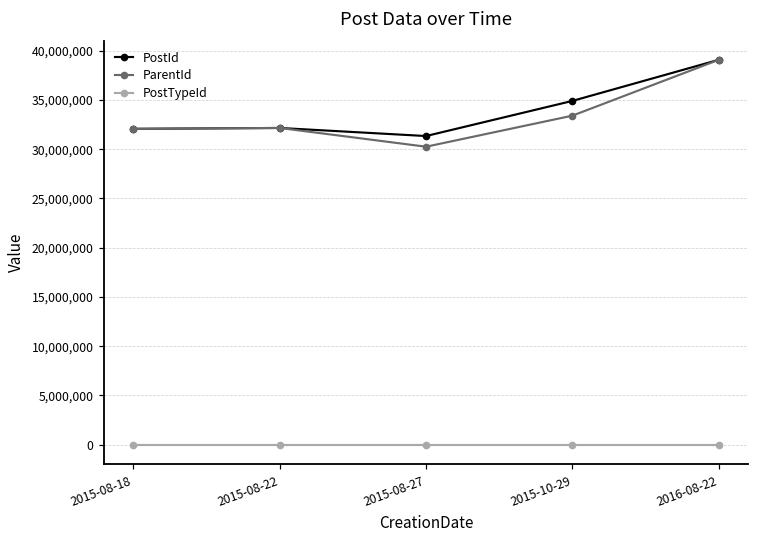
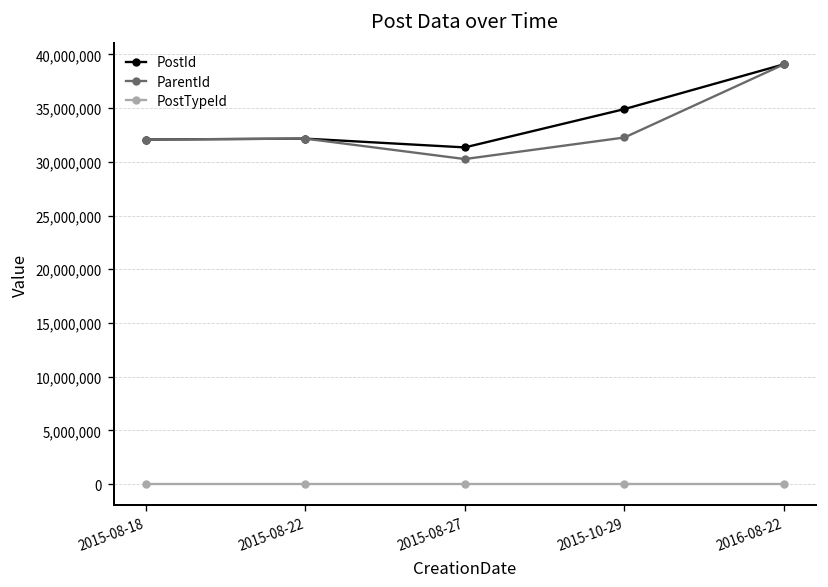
ParentId, 2015-10-29: 33,000,000 -> 32,000,000
